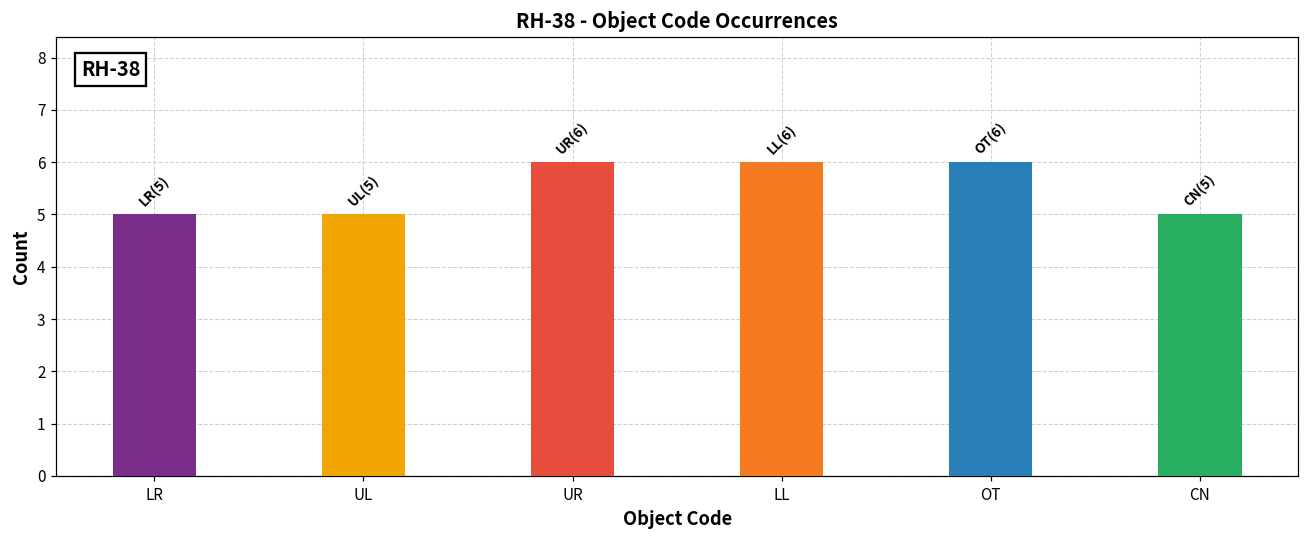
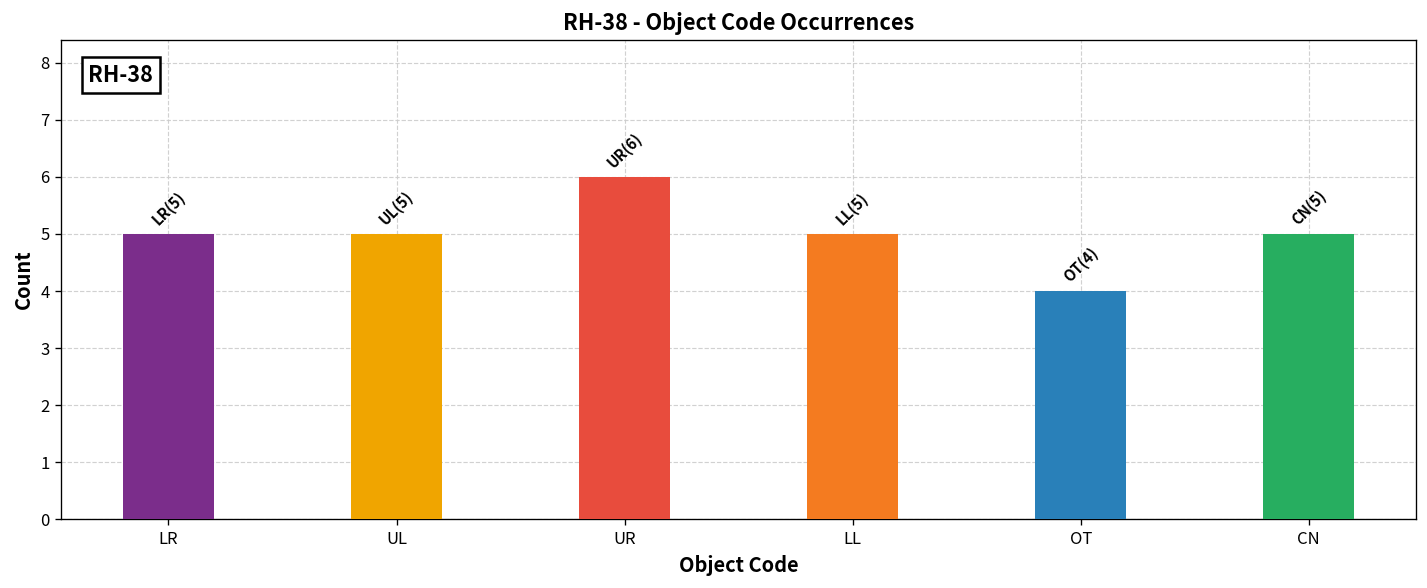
LL: (6) -> (5)
OT: (6) -> (4)
